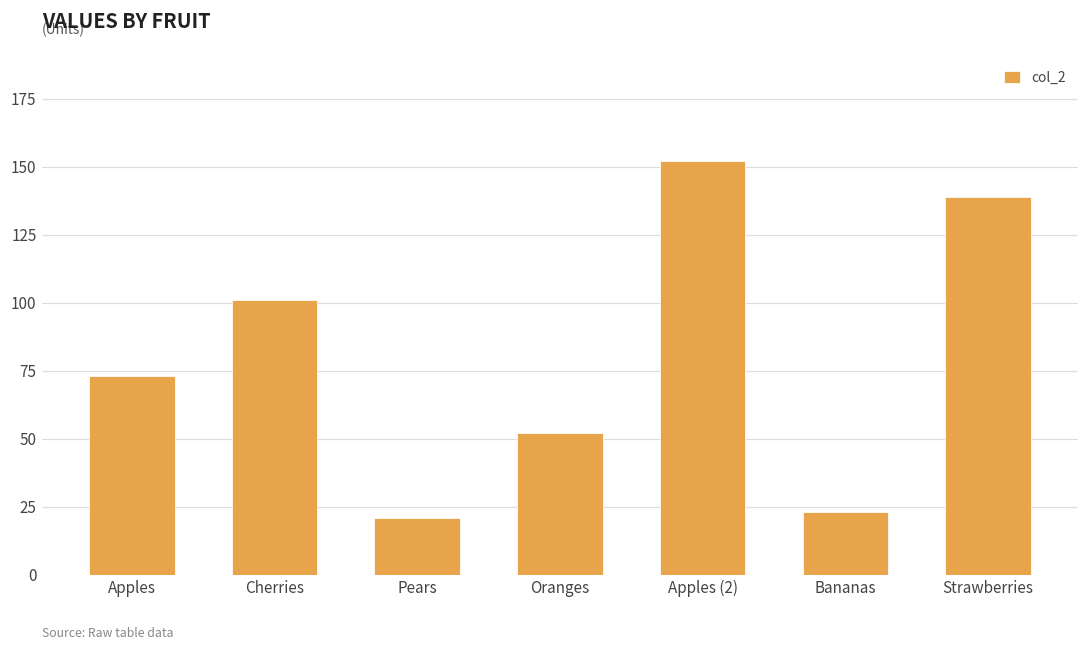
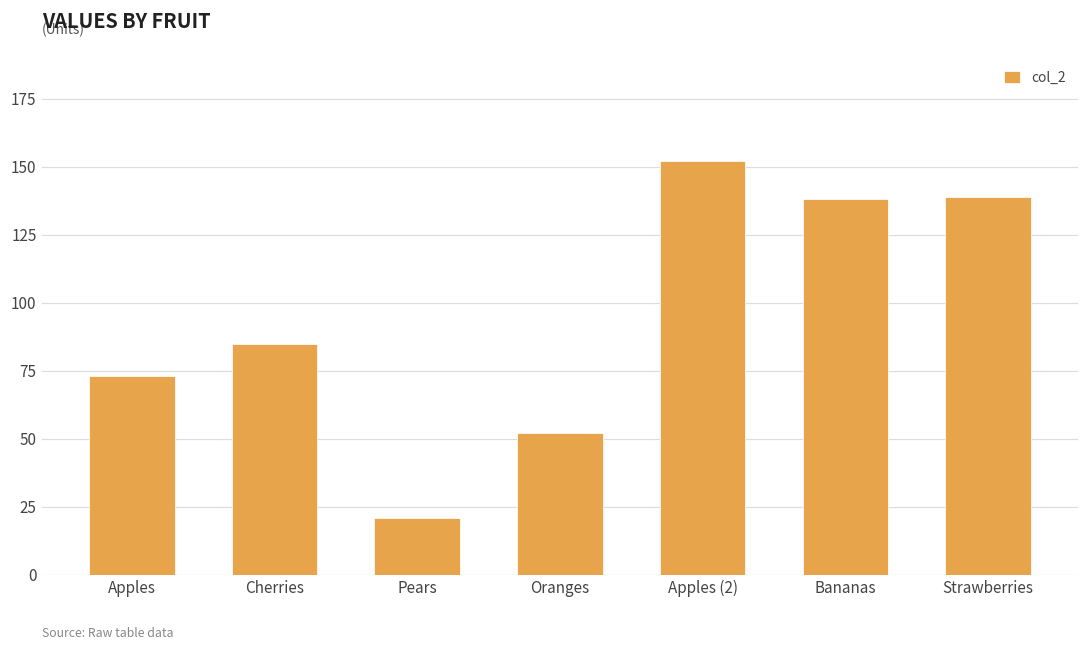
Cherries: 101 -> 85
Bananas: 23 -> 138
